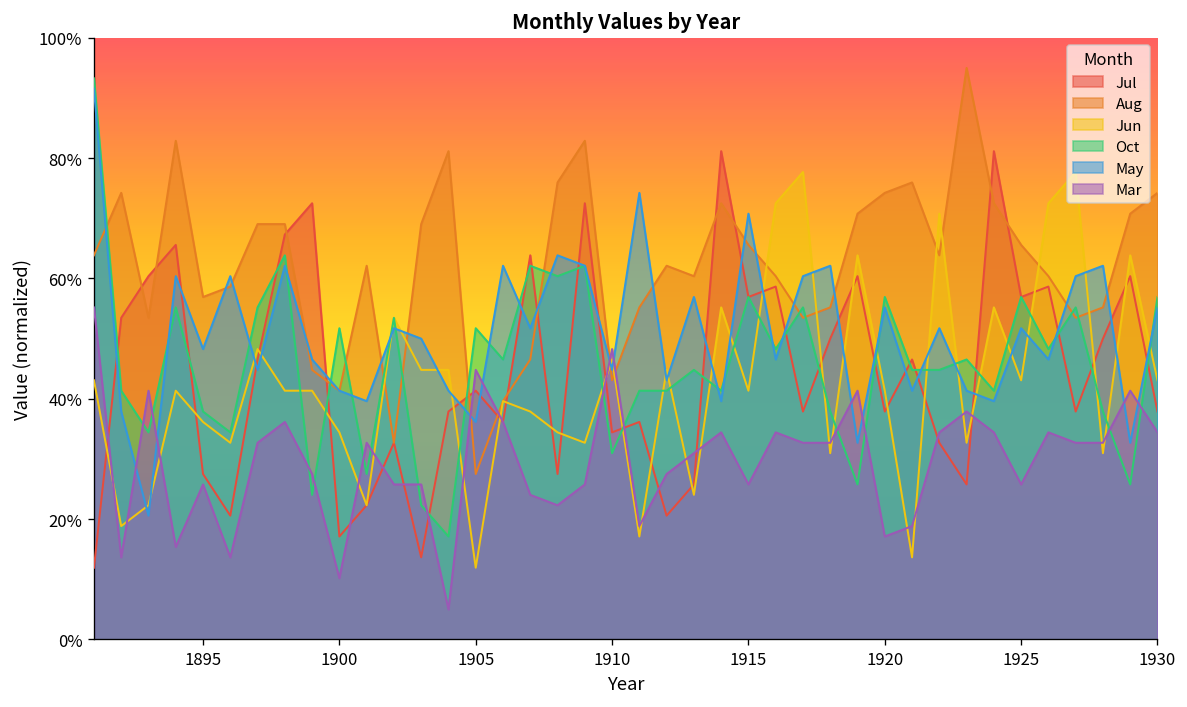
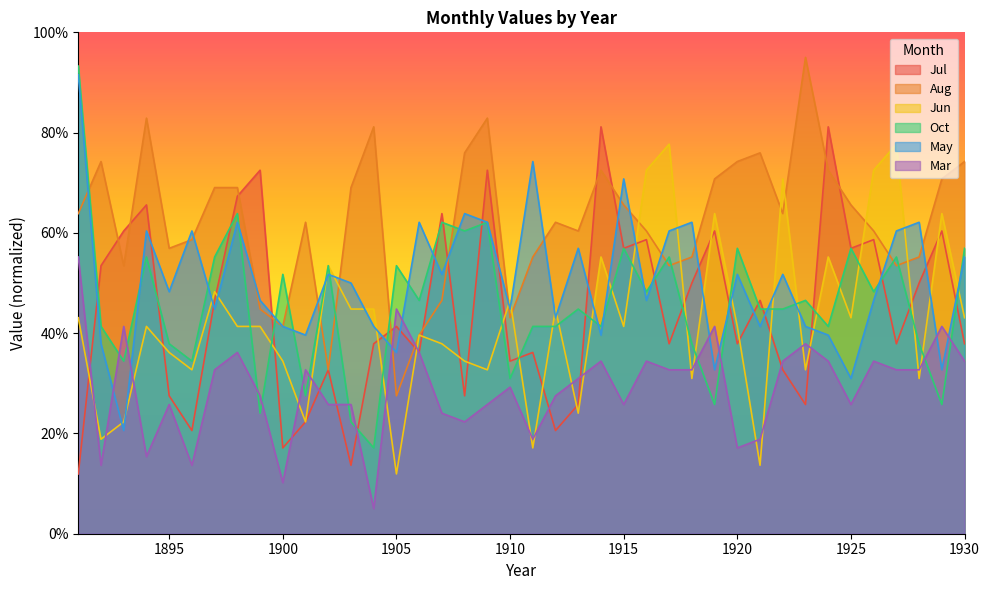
Oct, 1905: 52% -> 53%
Mar, 1910: 48% -> 29%
May, 1920: 55% -> 52%
May, 1925: 52% -> 31%
